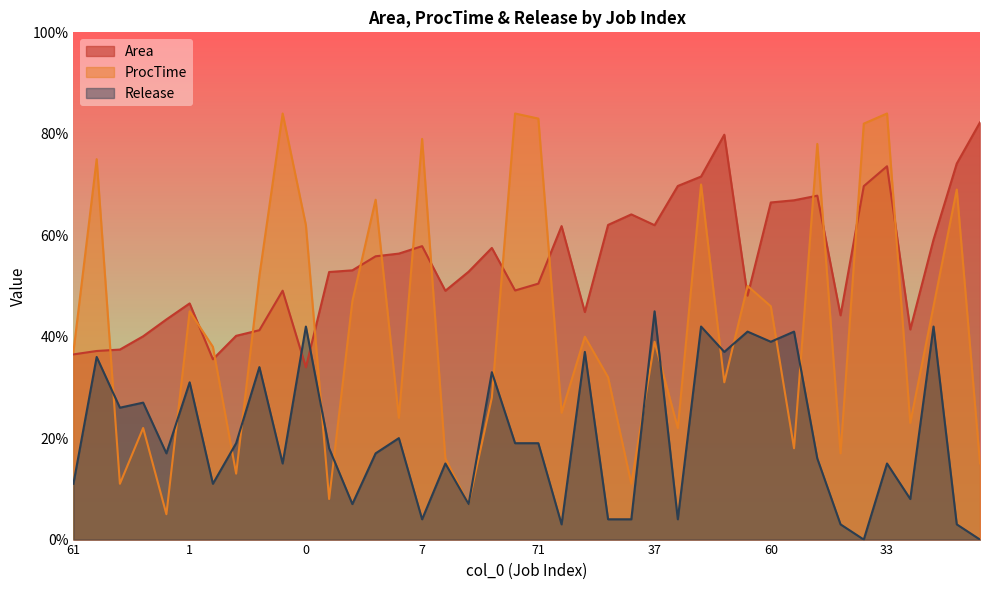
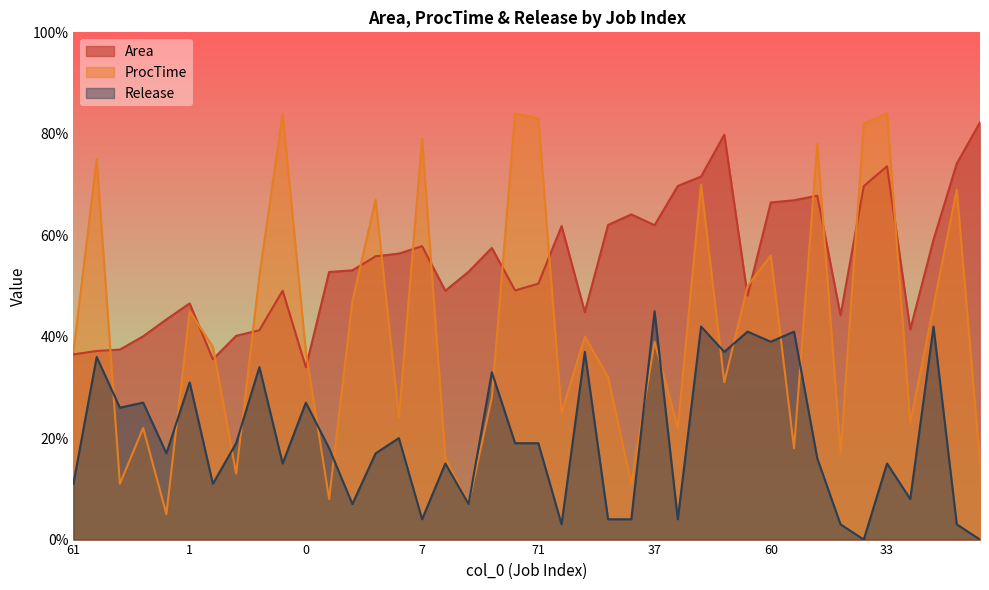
ProcTime, 0: 62% -> 37%
Release, 0: 42% -> 27%
ProcTime, 60: 46% -> 56%
